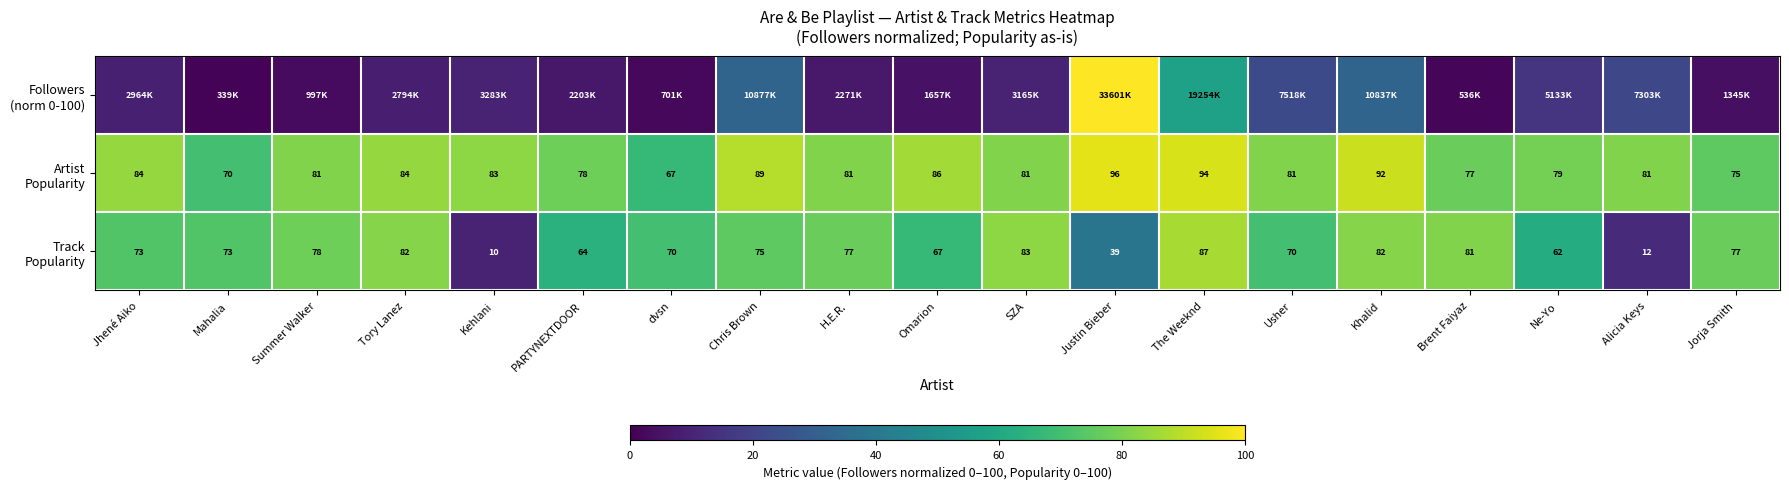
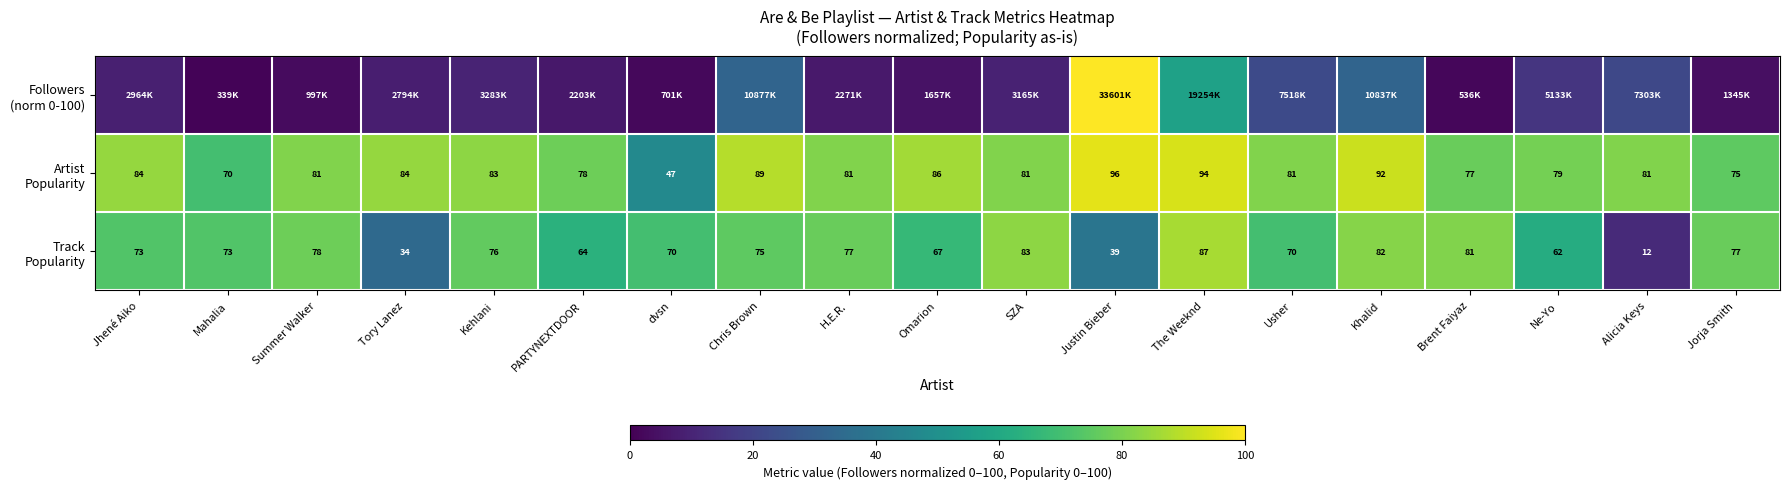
Artist Popularity, dvsn: 67 -> 47
Track Popularity, Tory Lanez: 82 -> 34
Track Popularity, Kehlani: 10 -> 76
